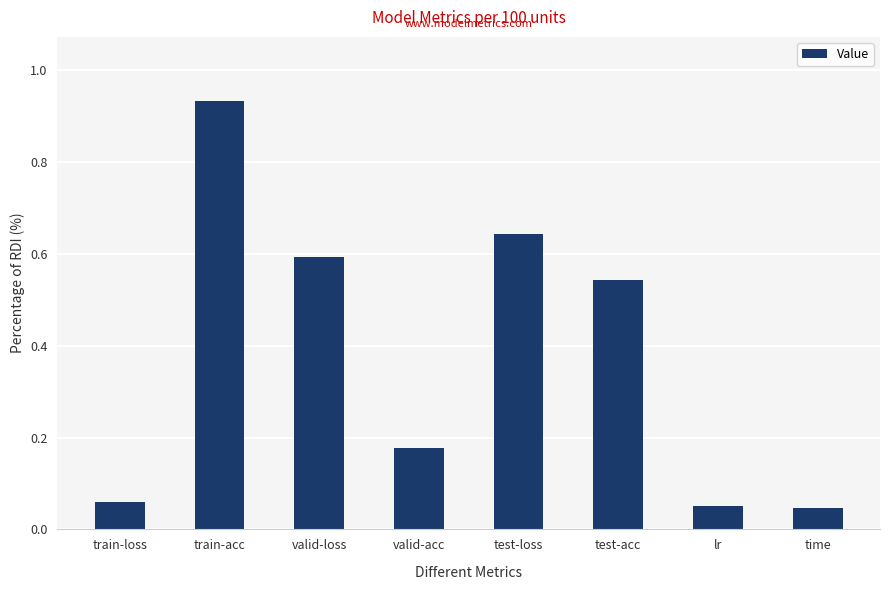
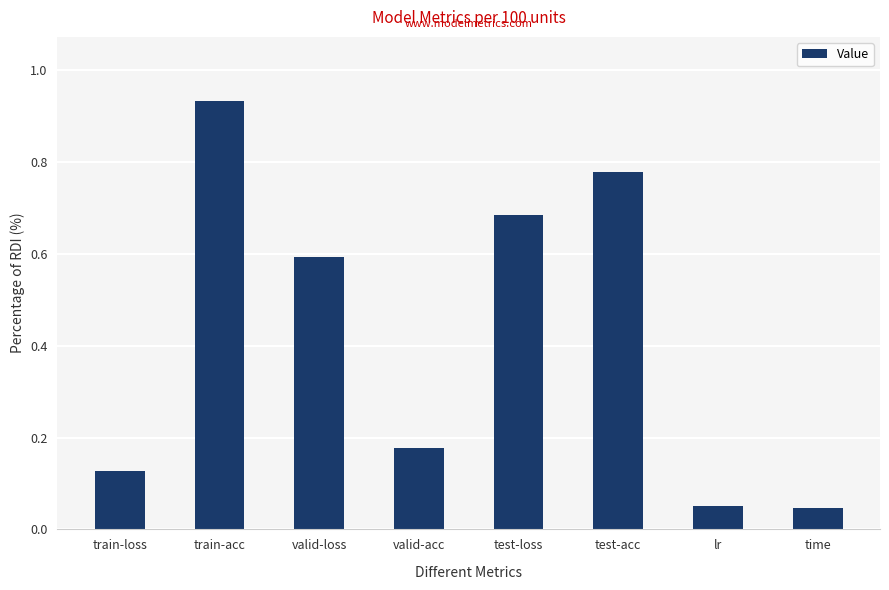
train-loss: 0.06 -> 0.13
test-loss: 0.64 -> 0.68
test-acc: 0.54 -> 0.78
